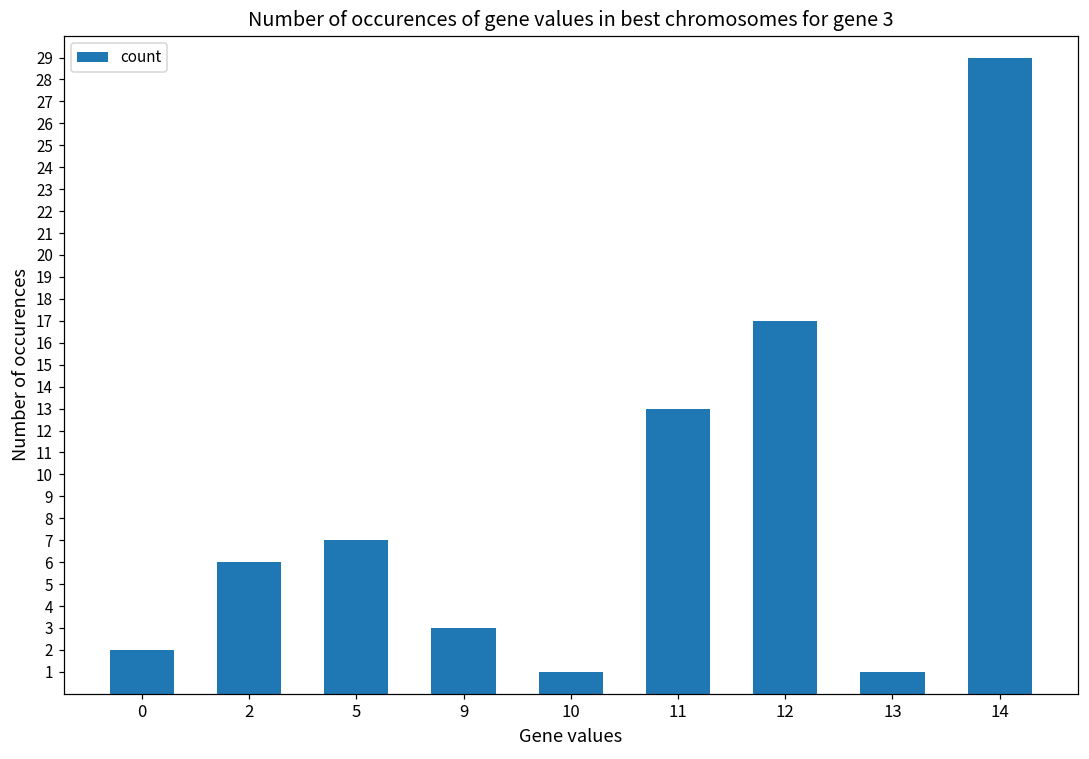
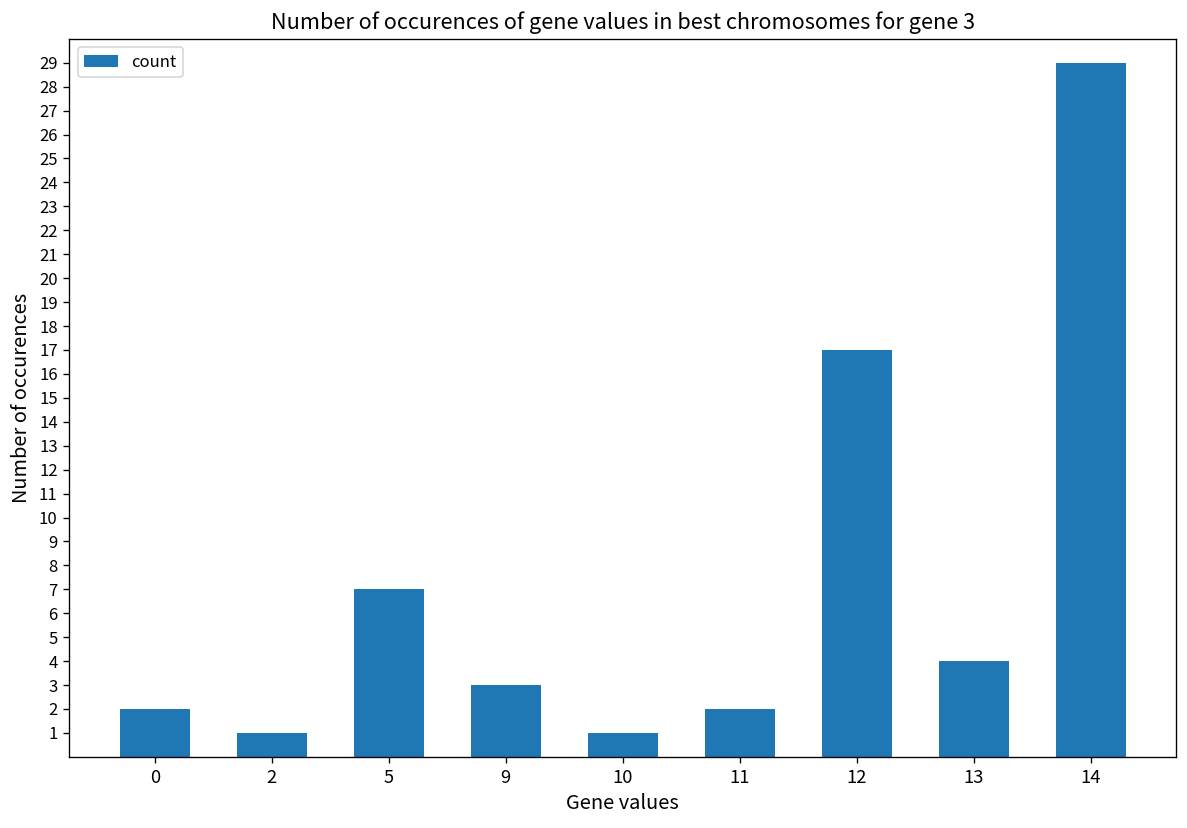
2: 6 -> 1
11: 13 -> 2
13: 1 -> 4
